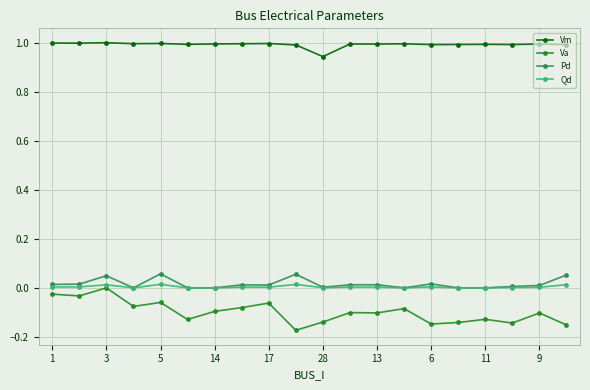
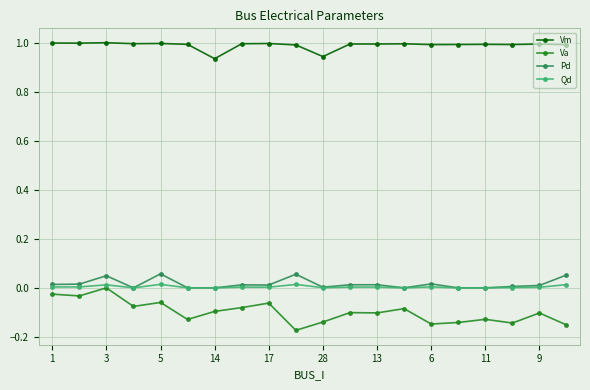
Vm, 14: 0.99 -> 0.93
